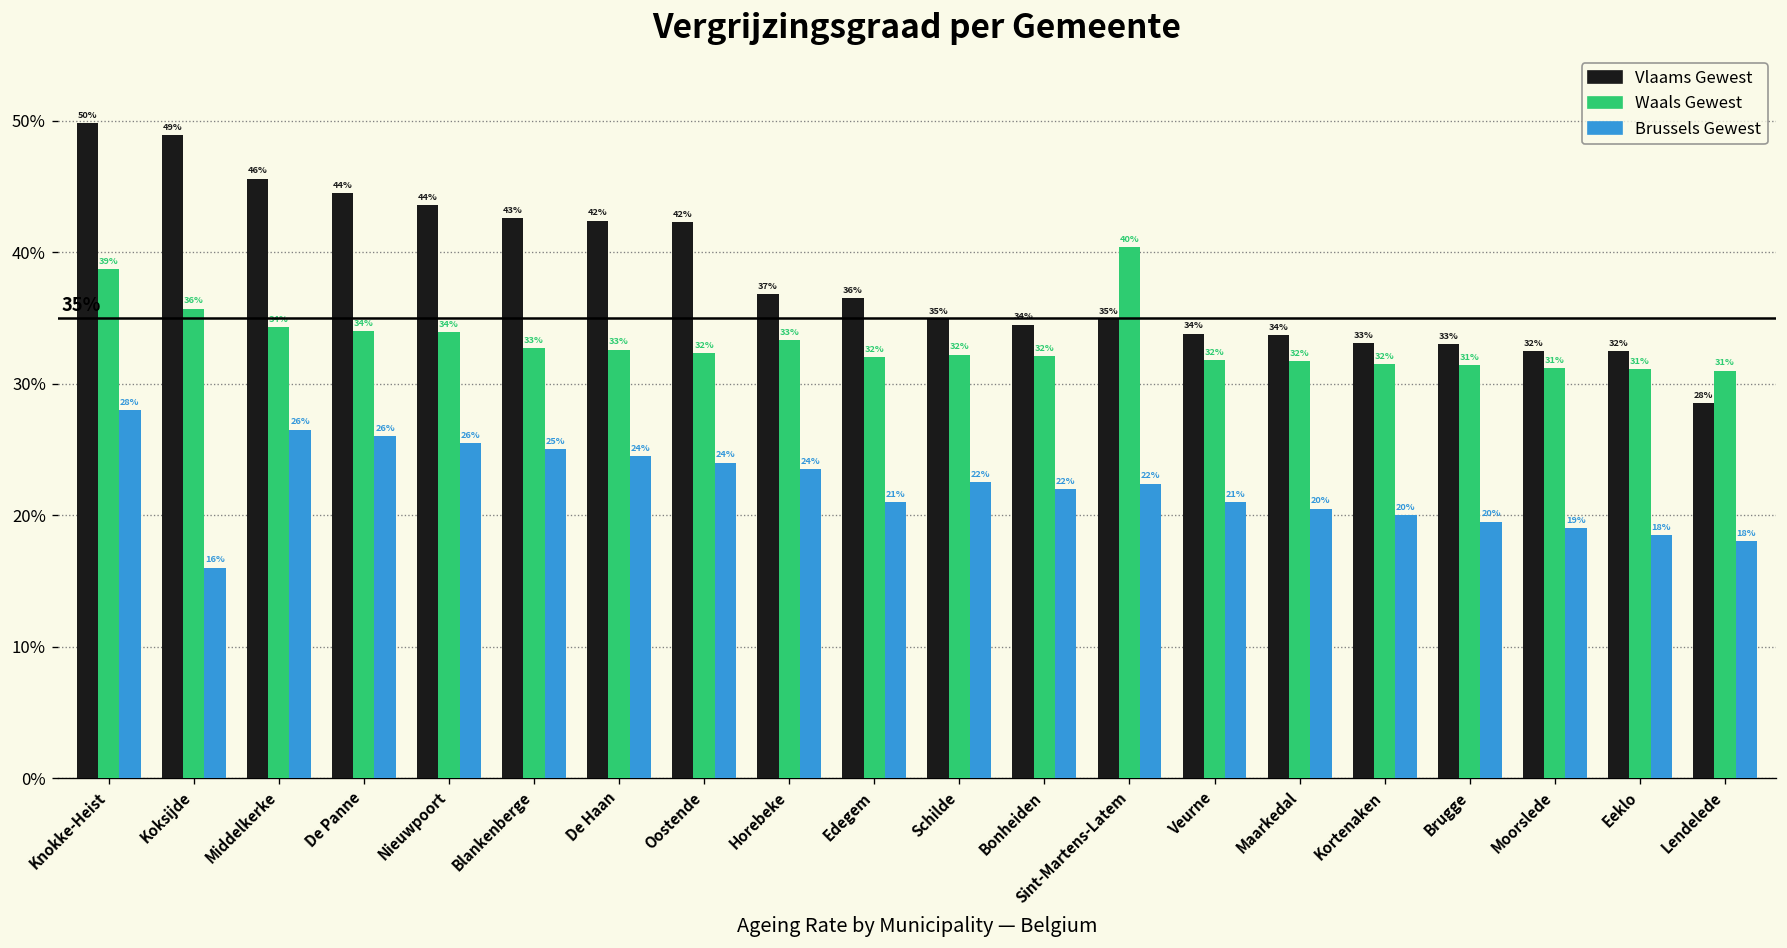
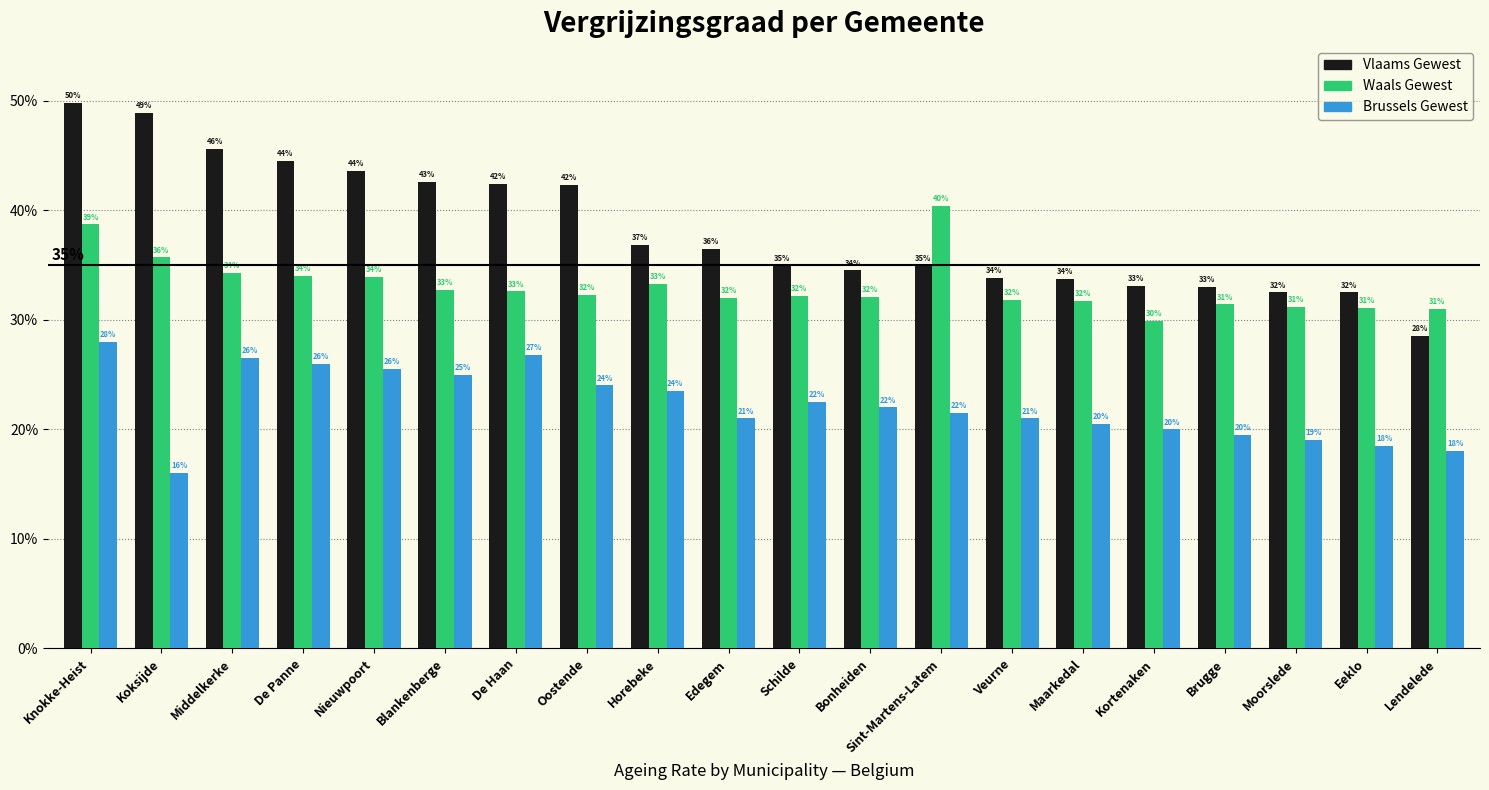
Brussels Gewest, De Haan: 24% -> 27%
Brussels Gewest, Sint-Martens-Latem: 22.4% -> 21.5%
Waals Gewest, Kortenaken: 32% -> 30%
